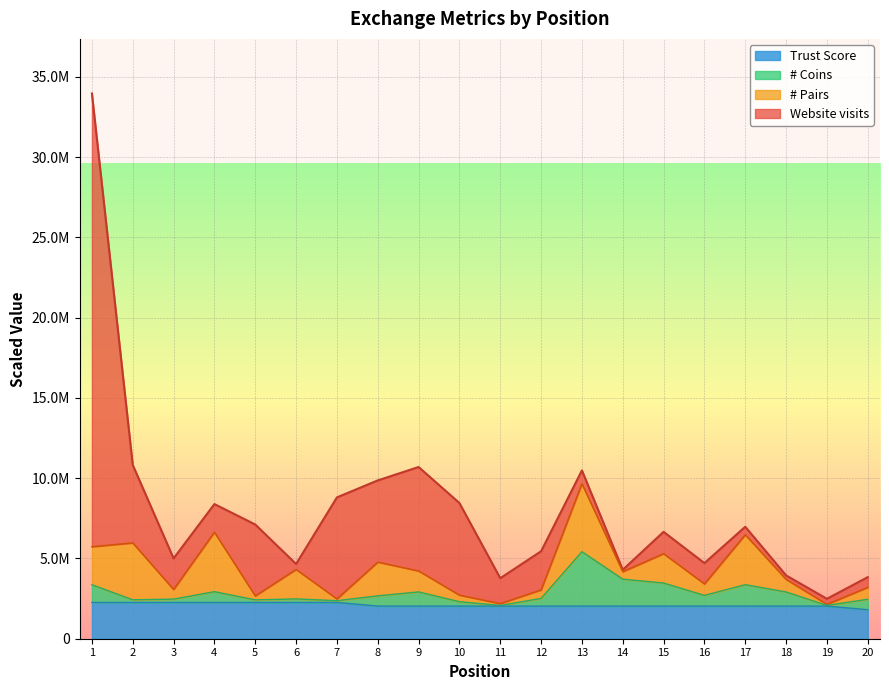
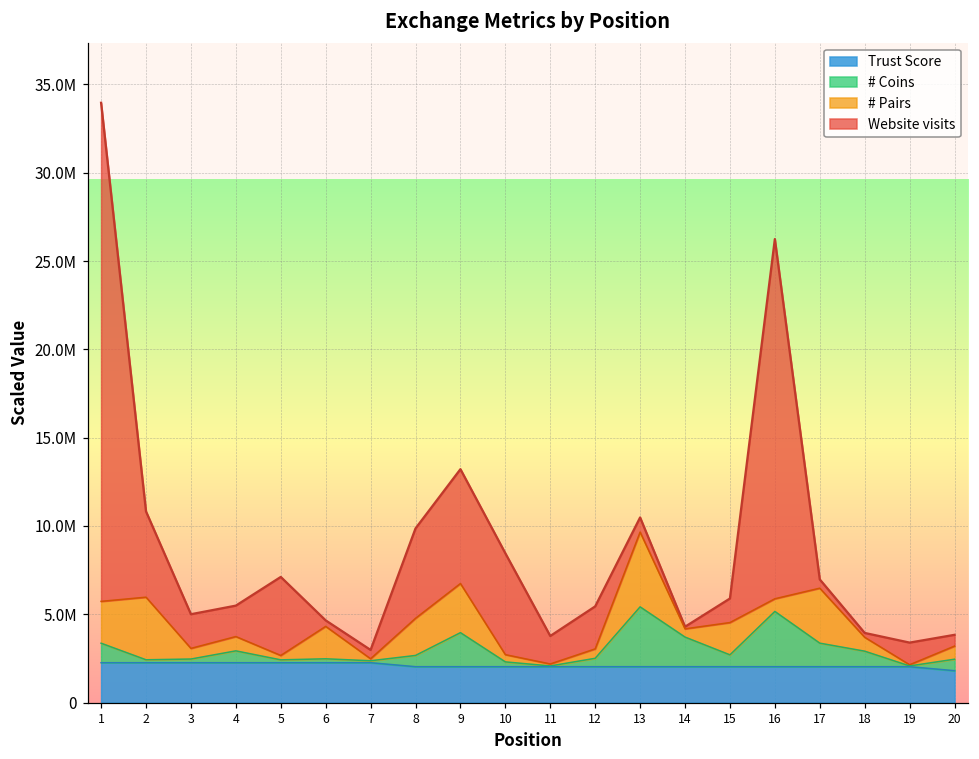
# Pairs, 4: 3700000 -> 800000
Website visits, 7: 6300000 -> 500000
# Coins, 9: 900000 -> 1900000
# Pairs, 9: 1300000 -> 2800000
# Coins, 15: 1400000 -> 700000
# Coins, 16: 700000 -> 3100000
Website visits, 16: 1300000 -> 20400000
Website visits, 19: 300000 -> 1300000
